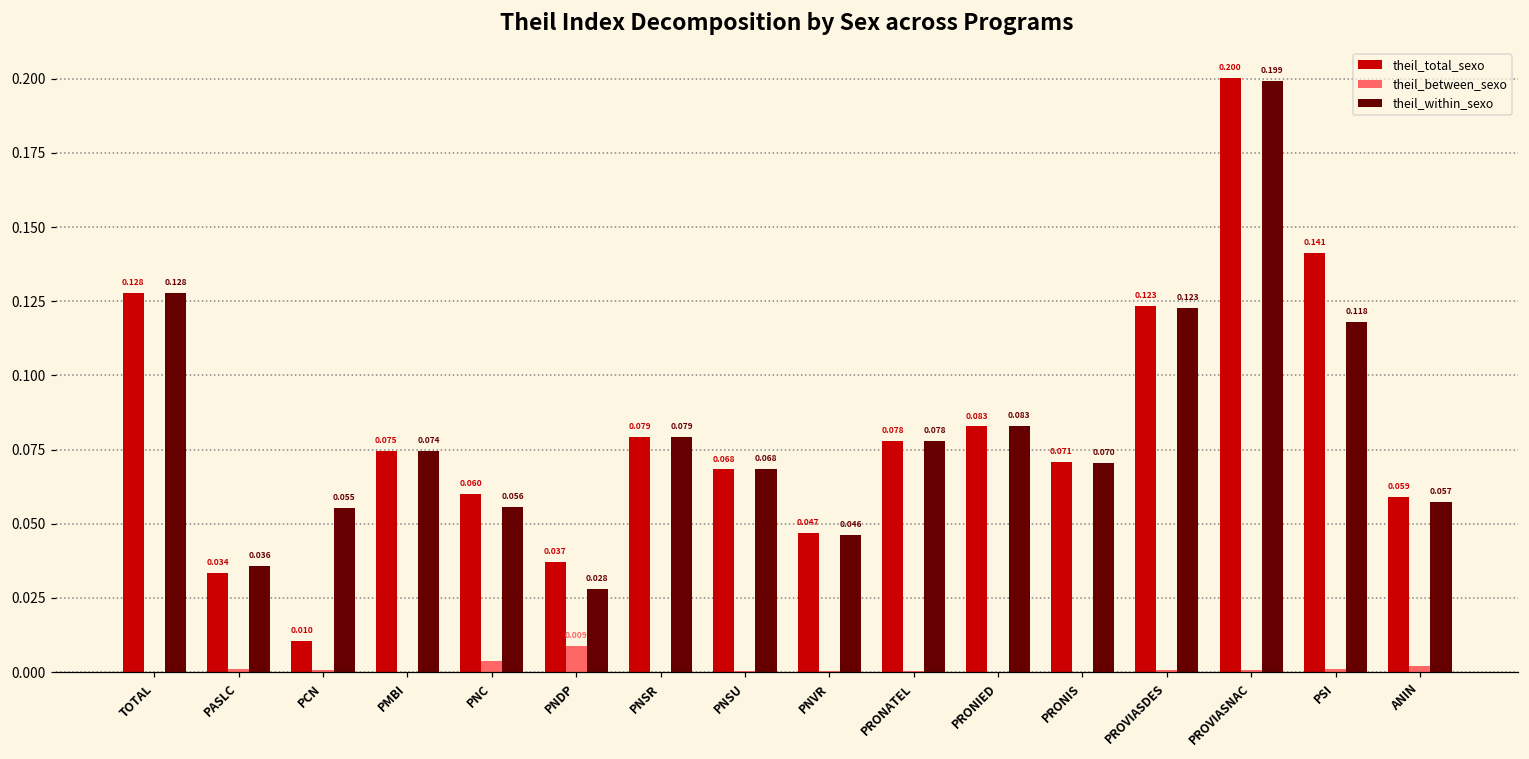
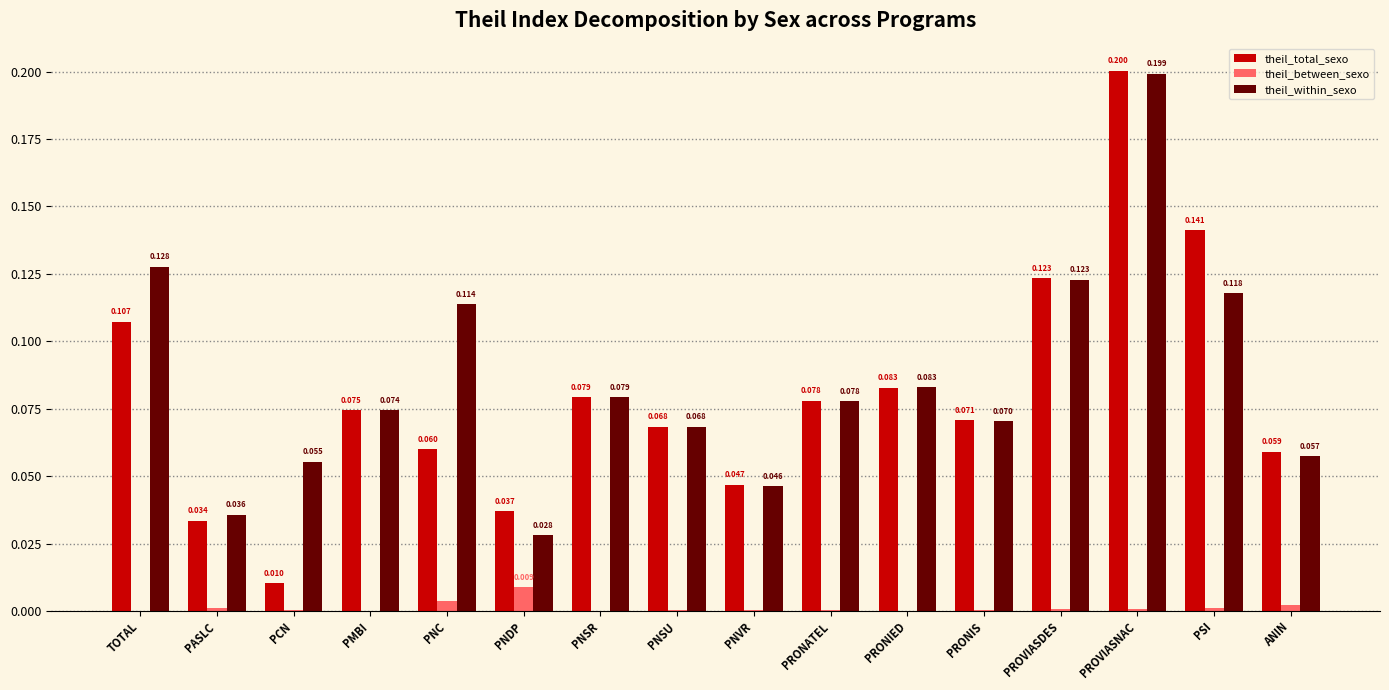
theil_total_sexo, TOTAL: 0.128 -> 0.107
theil_within_sexo, PNC: 0.056 -> 0.114
